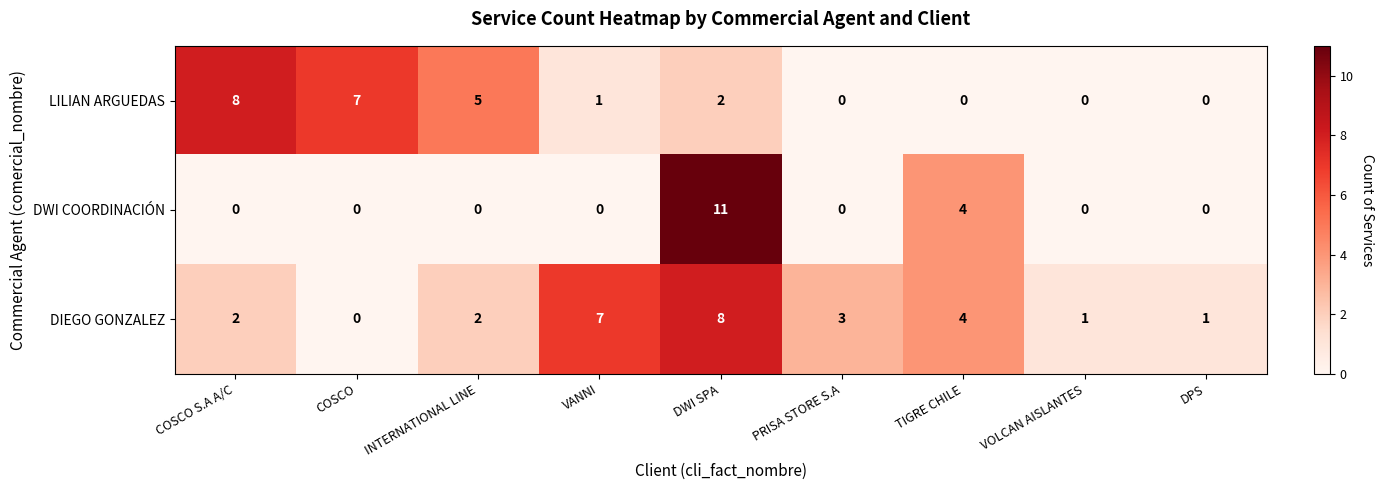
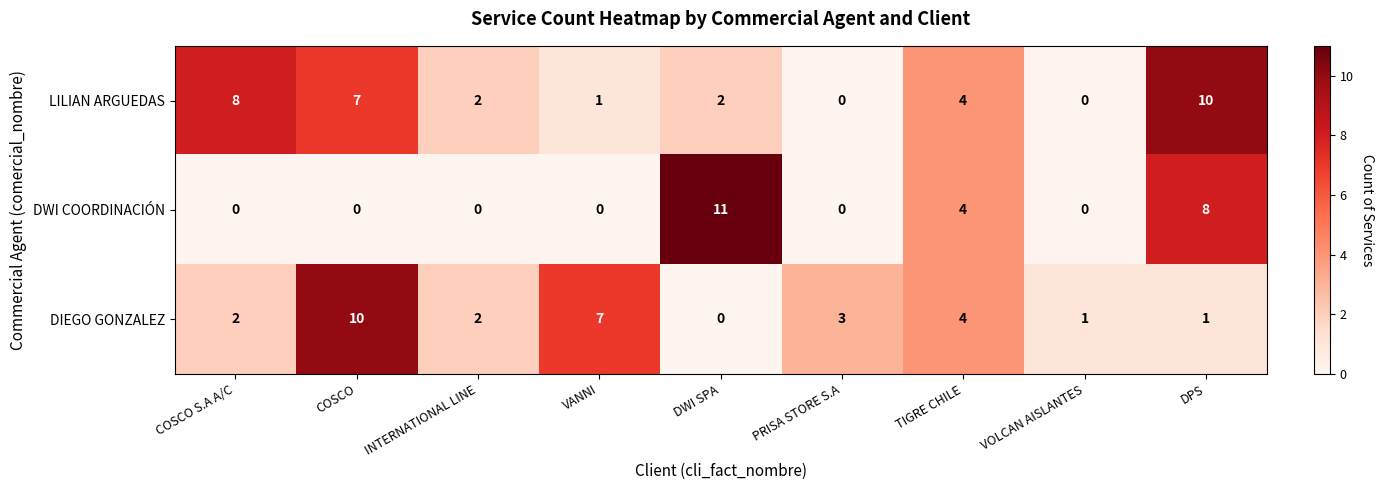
LILIAN ARGUEDAS, INTERNATIONAL LINE: 5 -> 2
LILIAN ARGUEDAS, TIGRE CHILE: 0 -> 4
LILIAN ARGUEDAS, DPS: 0 -> 10
DWI COORDINACIÓN, DPS: 0 -> 8
DIEGO GONZALEZ, COSCO: 0 -> 10
DIEGO GONZALEZ, DWI SPA: 8 -> 0
